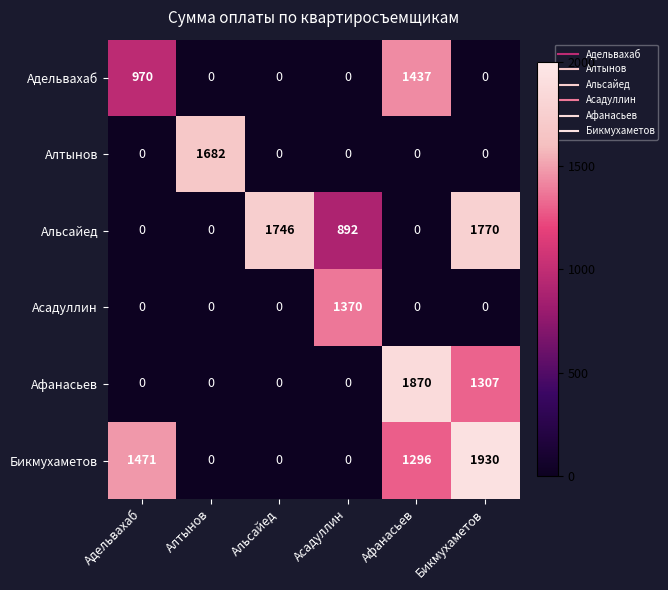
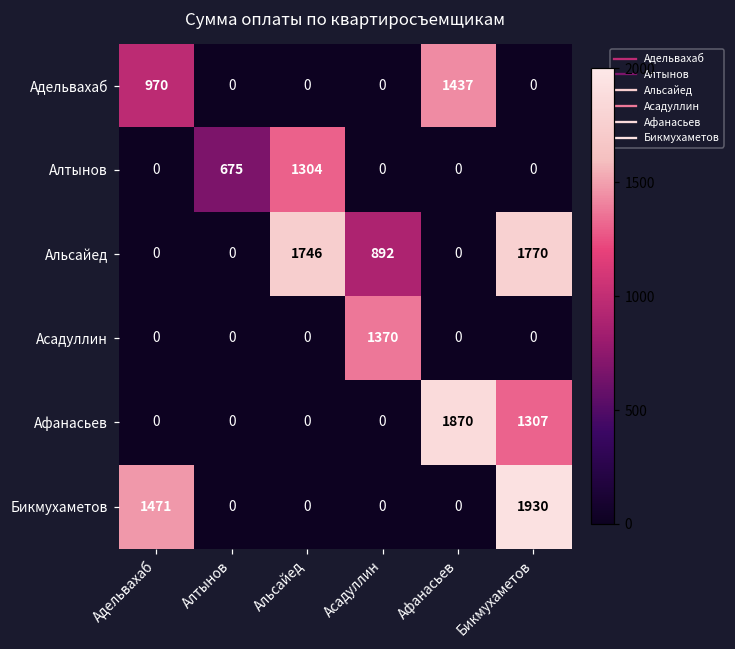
Алтынов, Алтынов: 1682 -> 675
Алтынов, Альсайед: 0 -> 1304
Бикмухаметов, Афанасьев: 1296 -> 0
